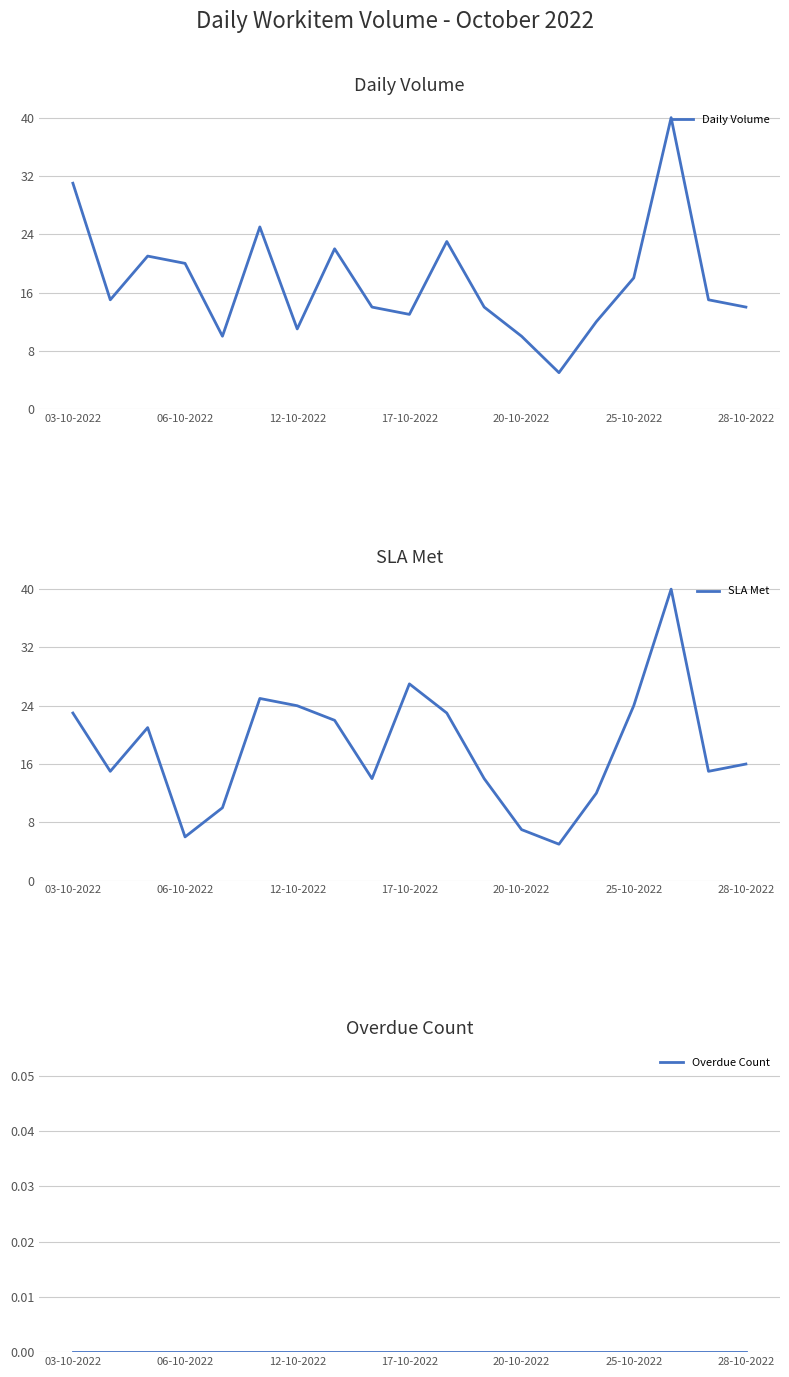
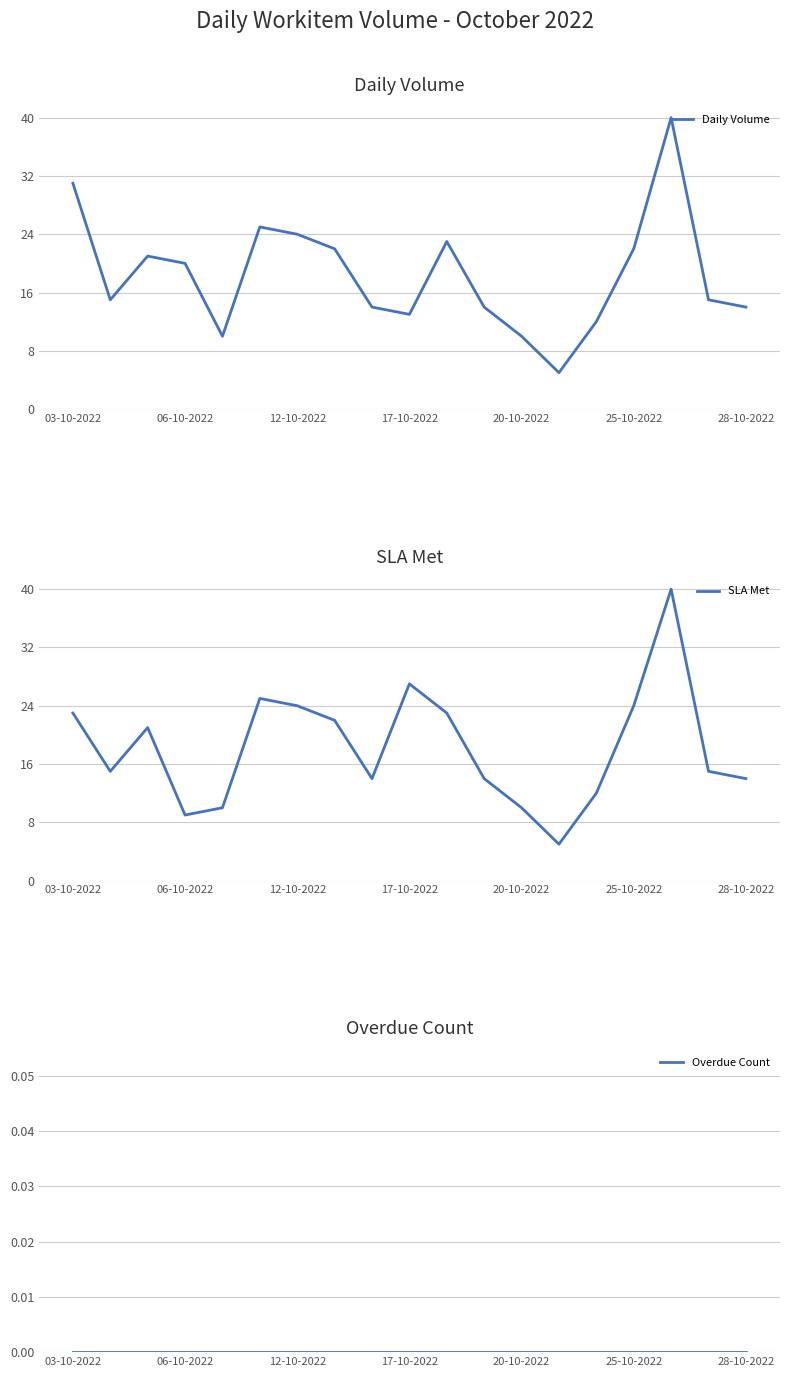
Daily Volume, 12-10-2022: 11 -> 24
Daily Volume, 25-10-2022: 18 -> 22
SLA Met, 06-10-2022: 6 -> 9
SLA Met, 20-10-2022: 7 -> 10
SLA Met, 28-10-2022: 16 -> 14
